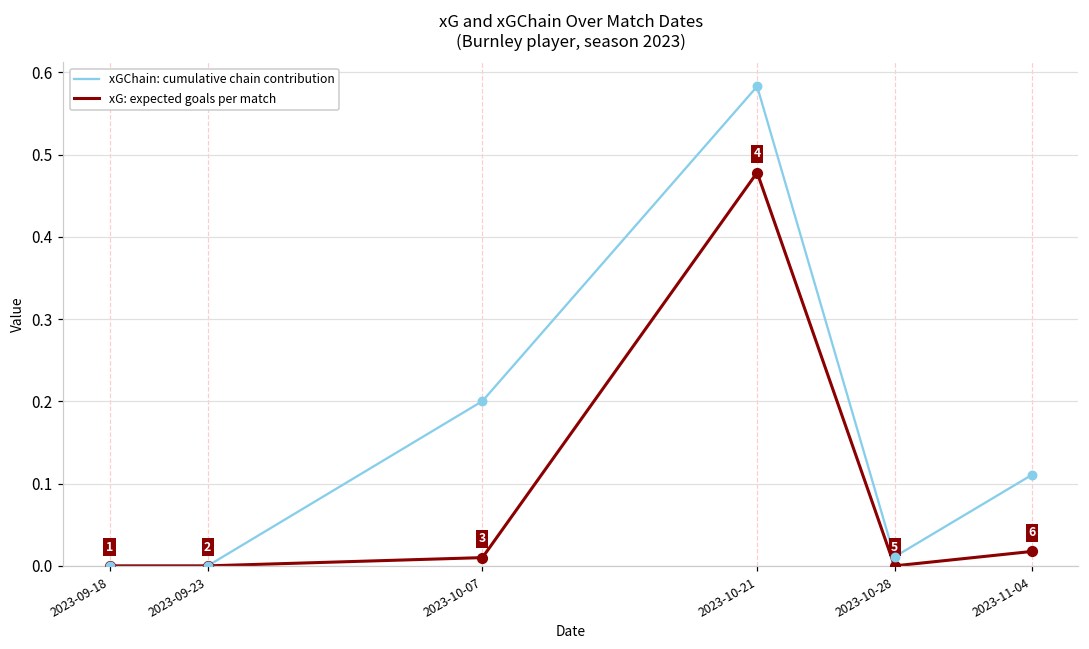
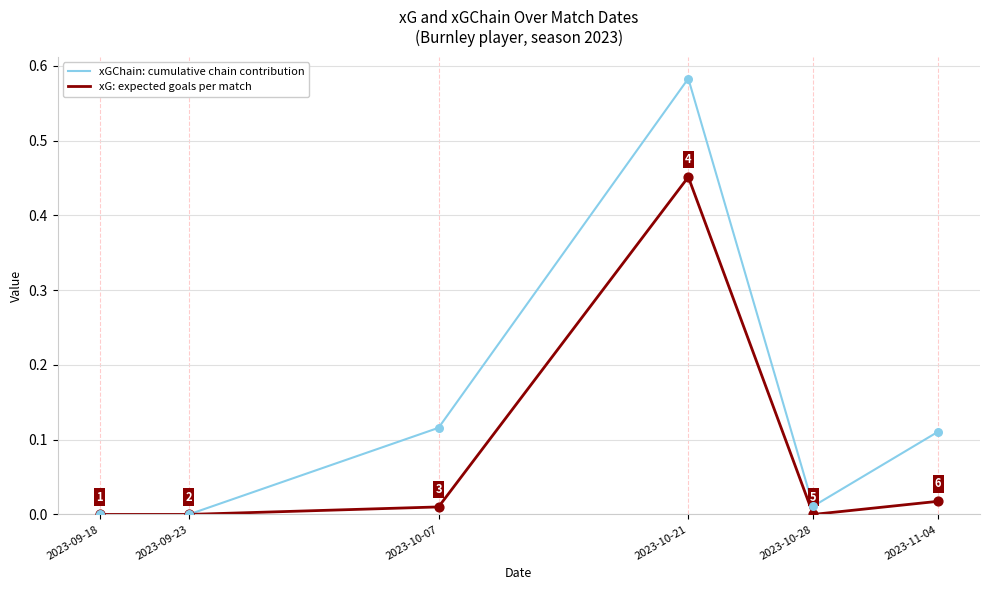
xGChain: cumulative chain contribution, 2023-10-07: 0.20 -> 0.12
xG: expected goals per match, 2023-10-21: 0.48 -> 0.45
